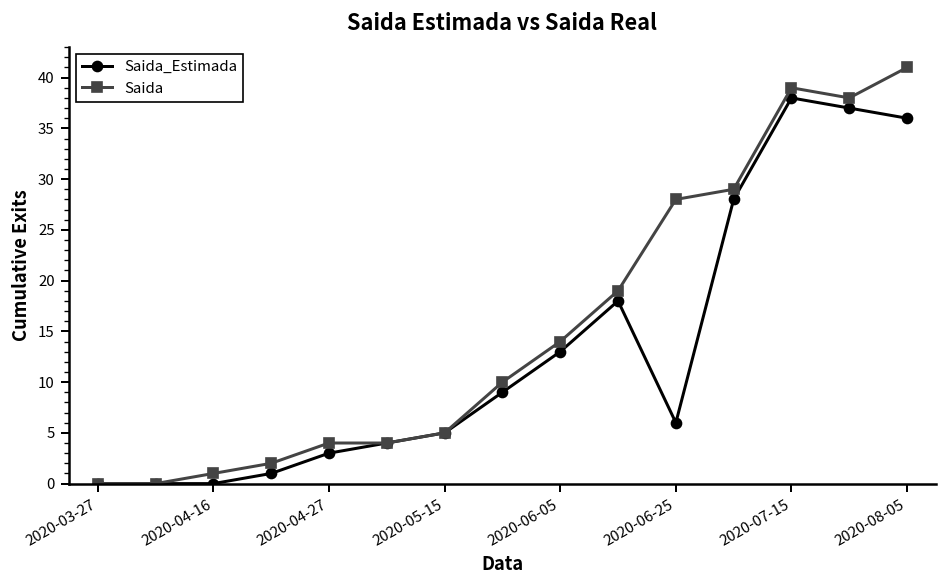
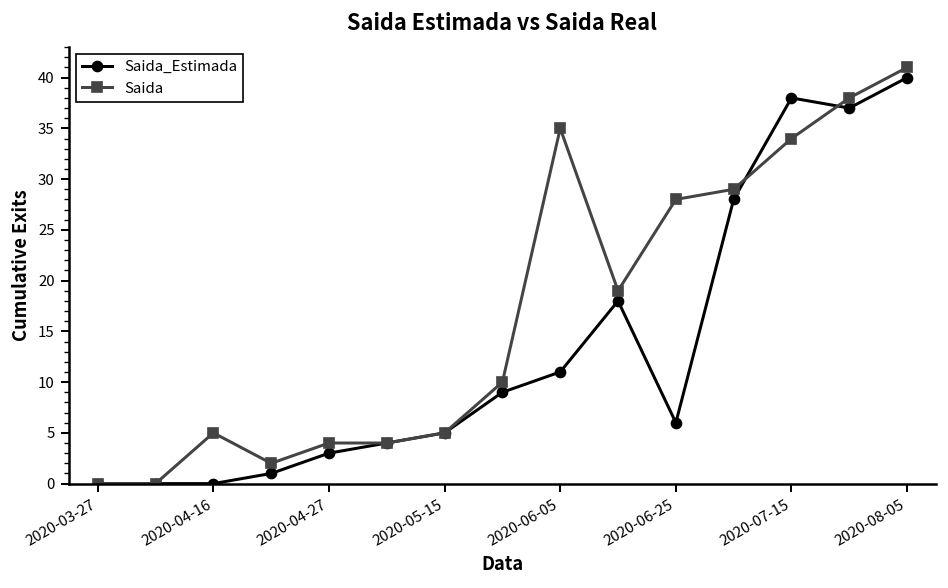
Saida, 2020-04-16: 1 -> 5
Saida_Estimada, 2020-06-05: 13 -> 11
Saida, 2020-06-05: 14 -> 35
Saida, 2020-07-15: 39 -> 34
Saida_Estimada, 2020-08-05: 36 -> 40
